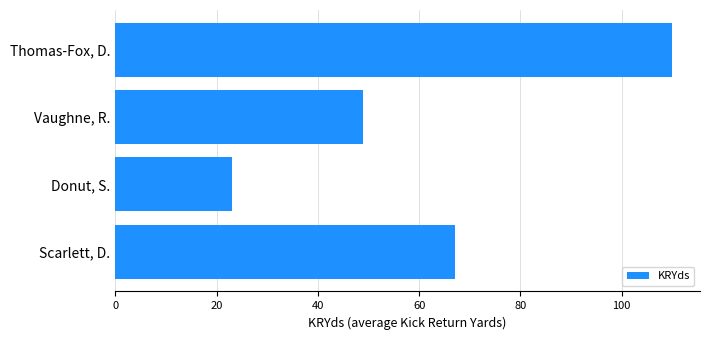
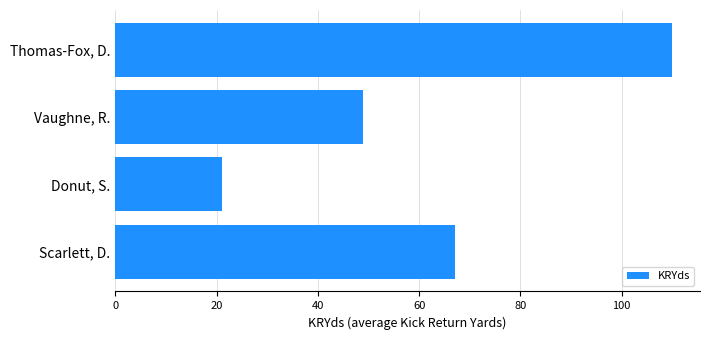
Donut, S.: 23 -> 21
